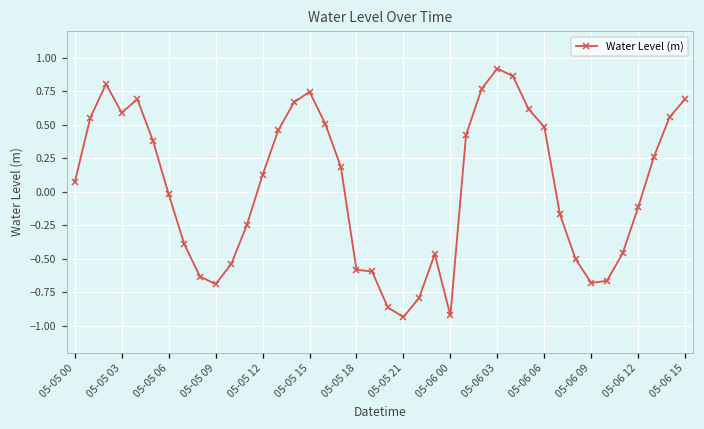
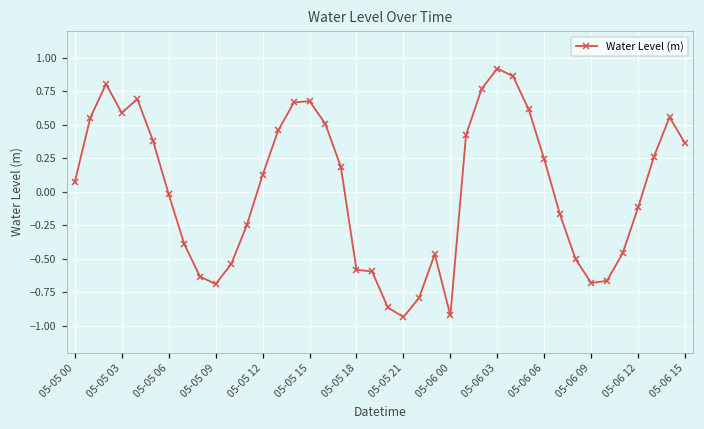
05-05 15: 0.75 -> 0.68
05-06 06: 0.49 -> 0.24
05-06 15: 0.69 -> 0.36
